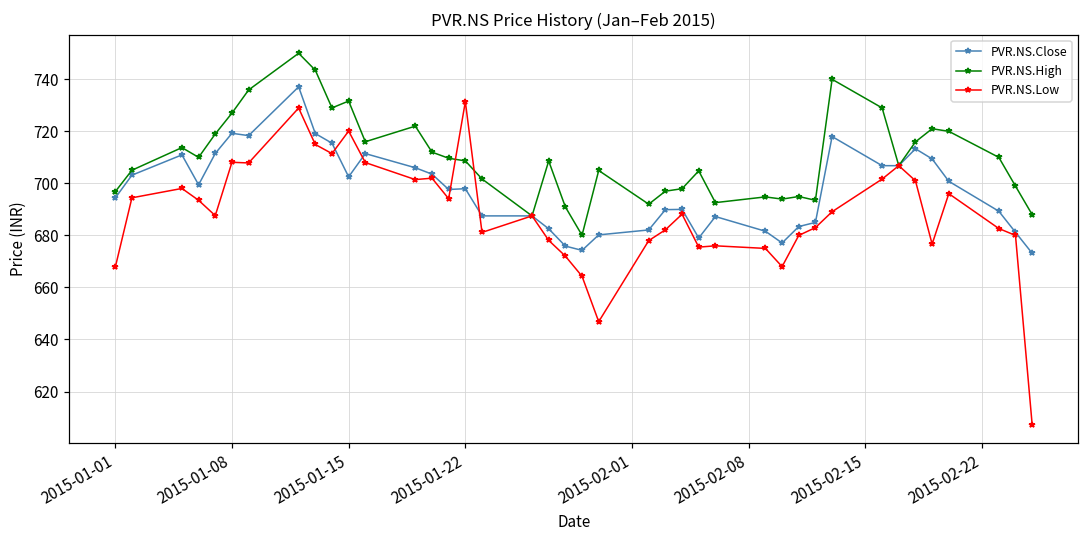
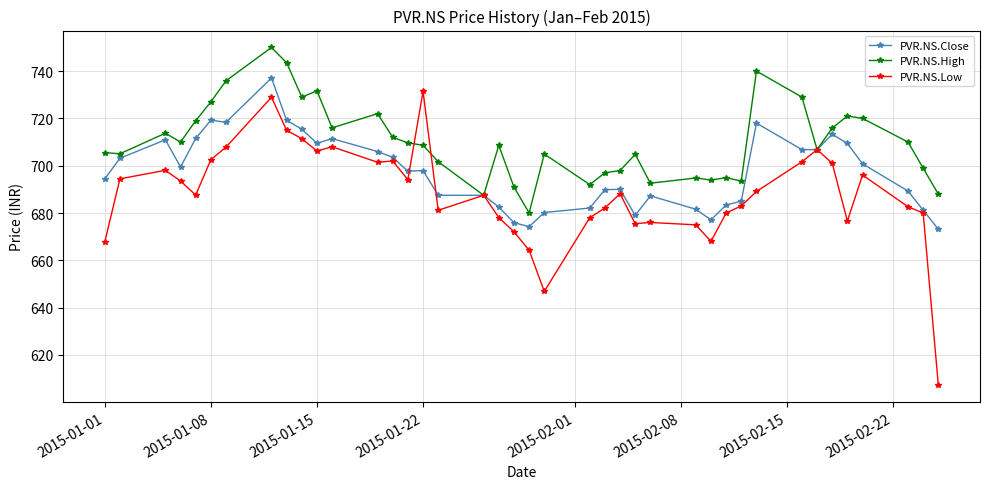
PVR.NS.High, 2015-01-01: 697 -> 706
PVR.NS.Low, 2015-01-08: 708 -> 703
PVR.NS.Close, 2015-01-15: 703 -> 709
PVR.NS.Low, 2015-01-15: 720 -> 706
